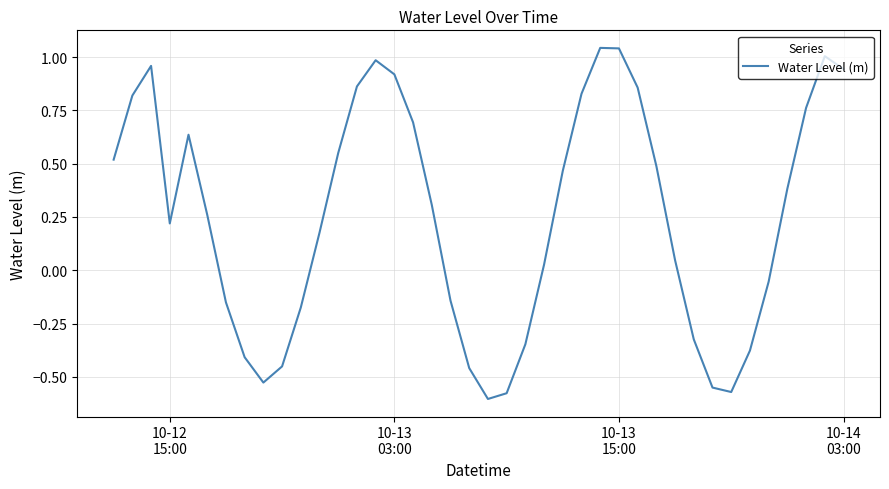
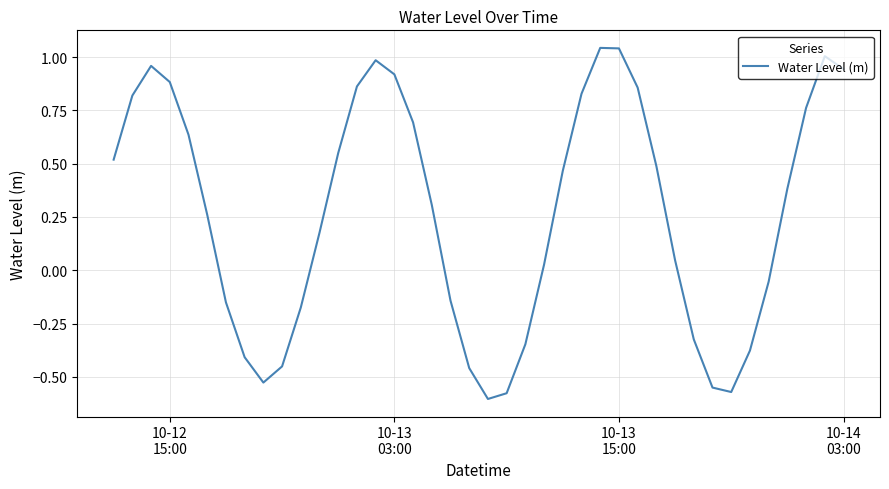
10-12 15:00: 0.22 -> 0.88
